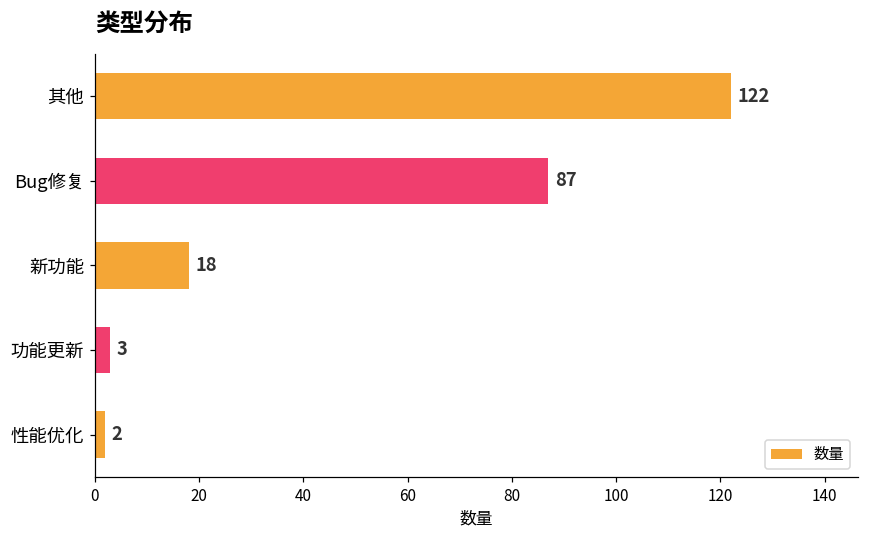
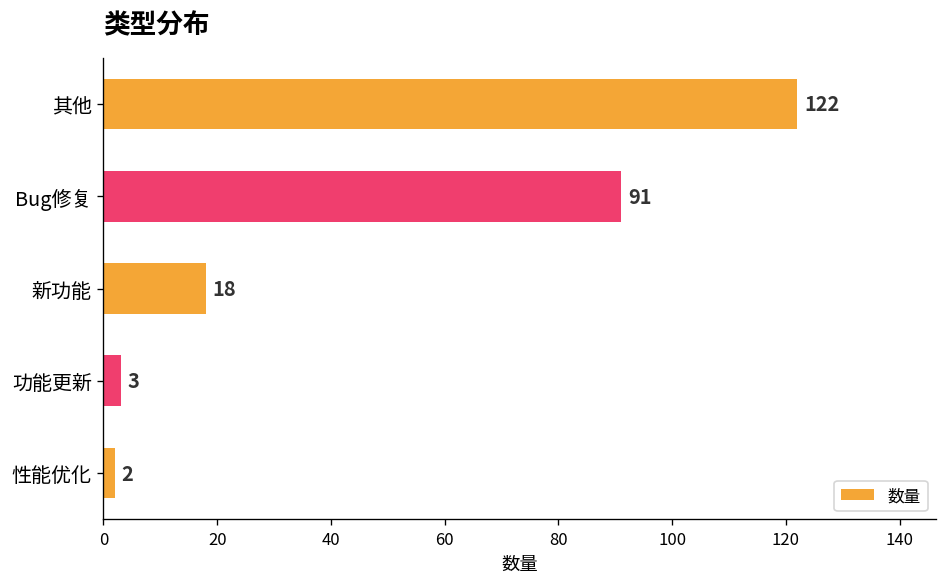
Bug修复: 87 -> 91
